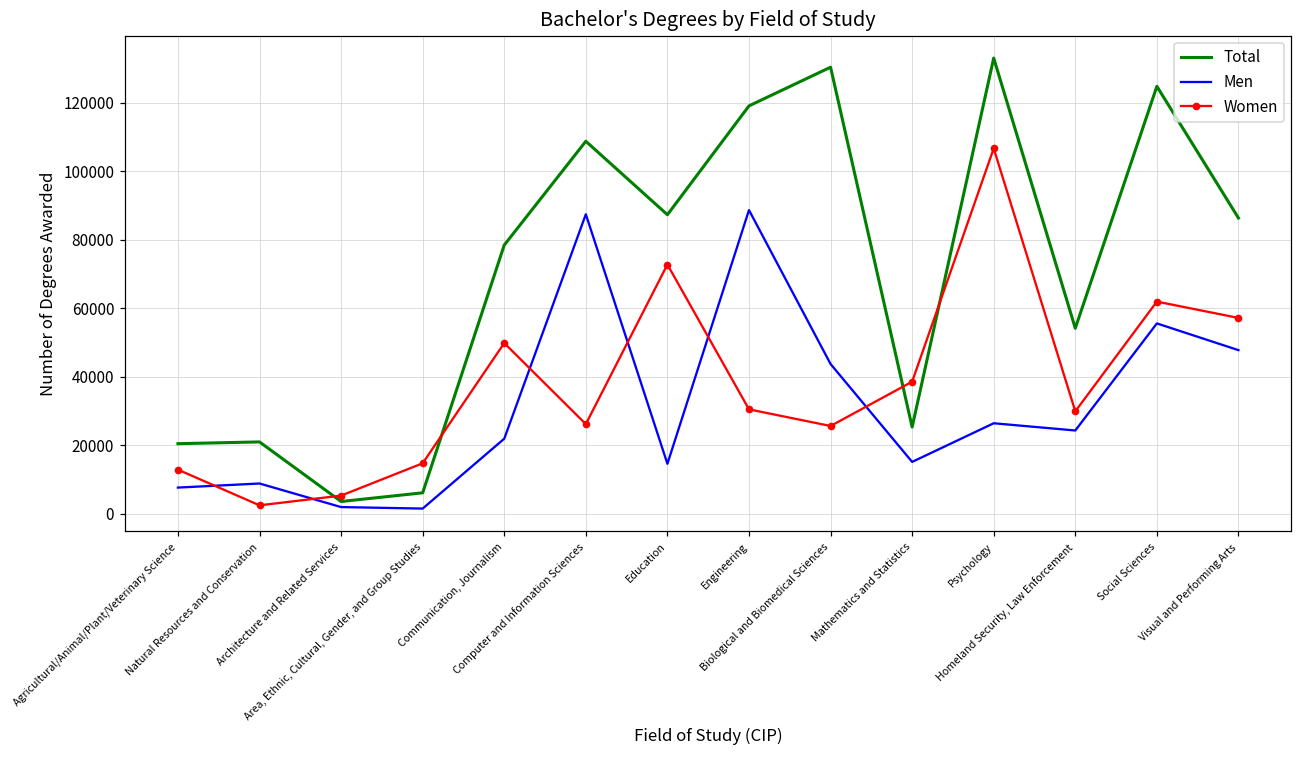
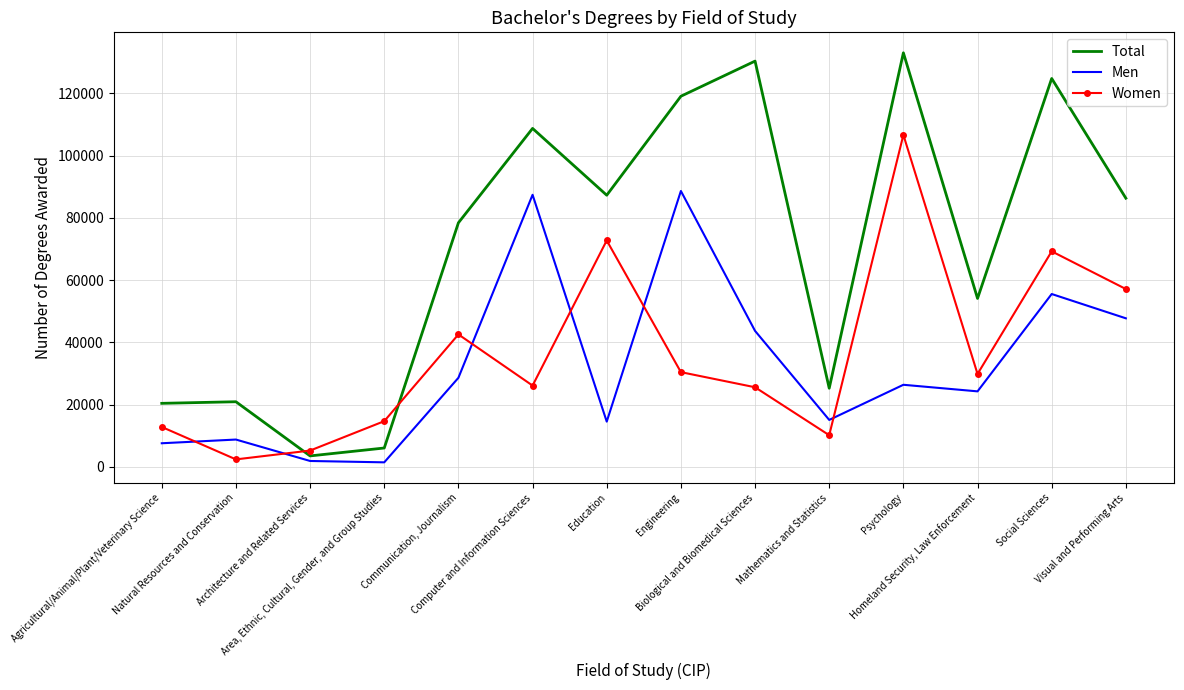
Men, Communication, Journalism: 22000 -> 29000
Women, Communication, Journalism: 50000 -> 43000
Women, Mathematics and Statistics: 39000 -> 10000
Women, Social Sciences: 62000 -> 69000
